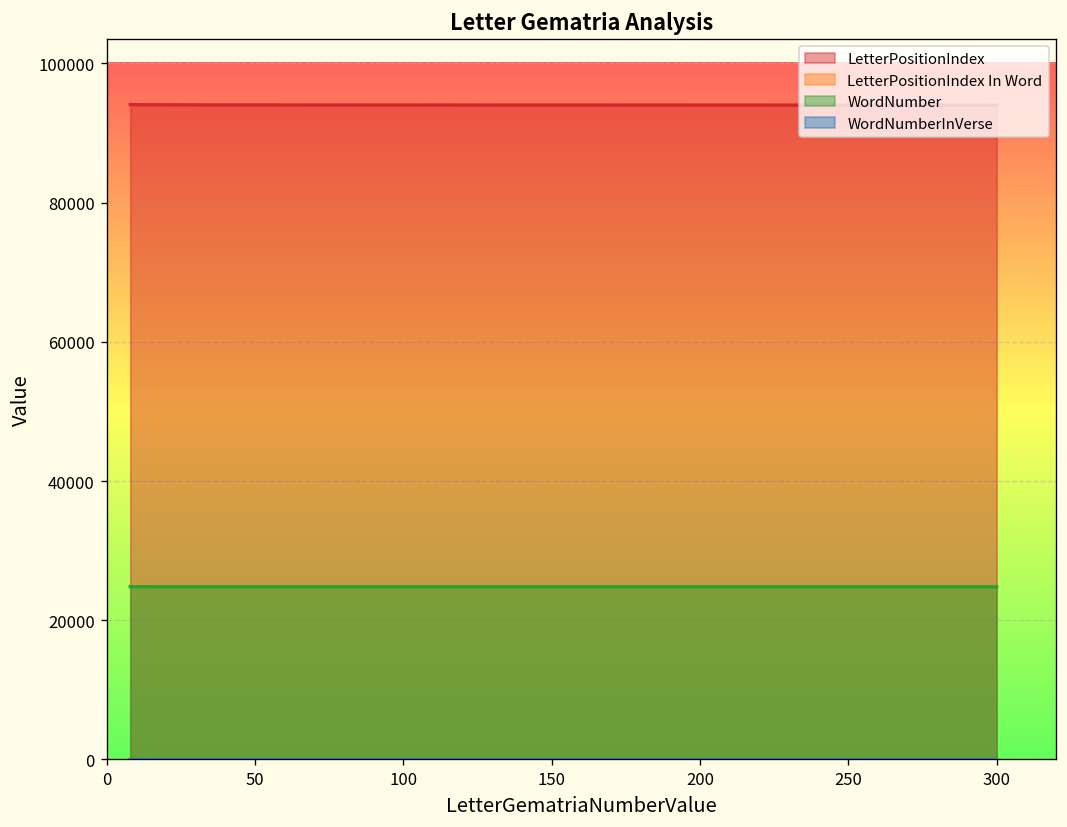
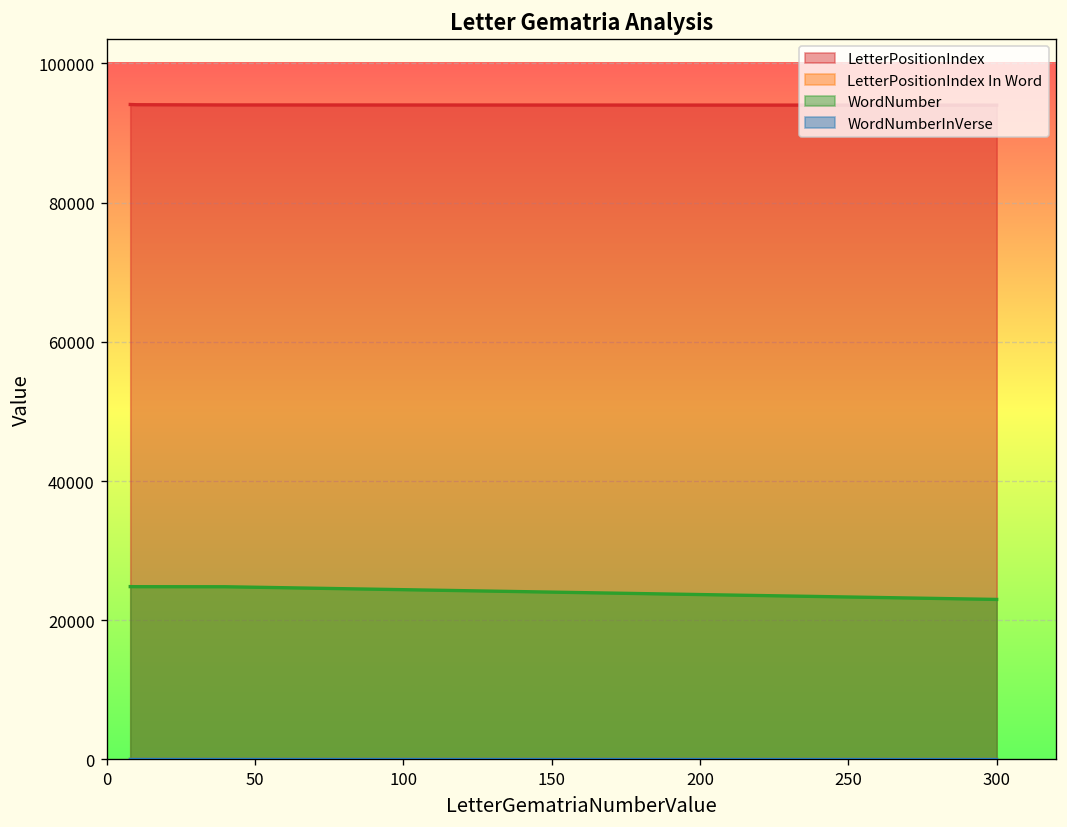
WordNumber, 300: 25000 -> 23000
